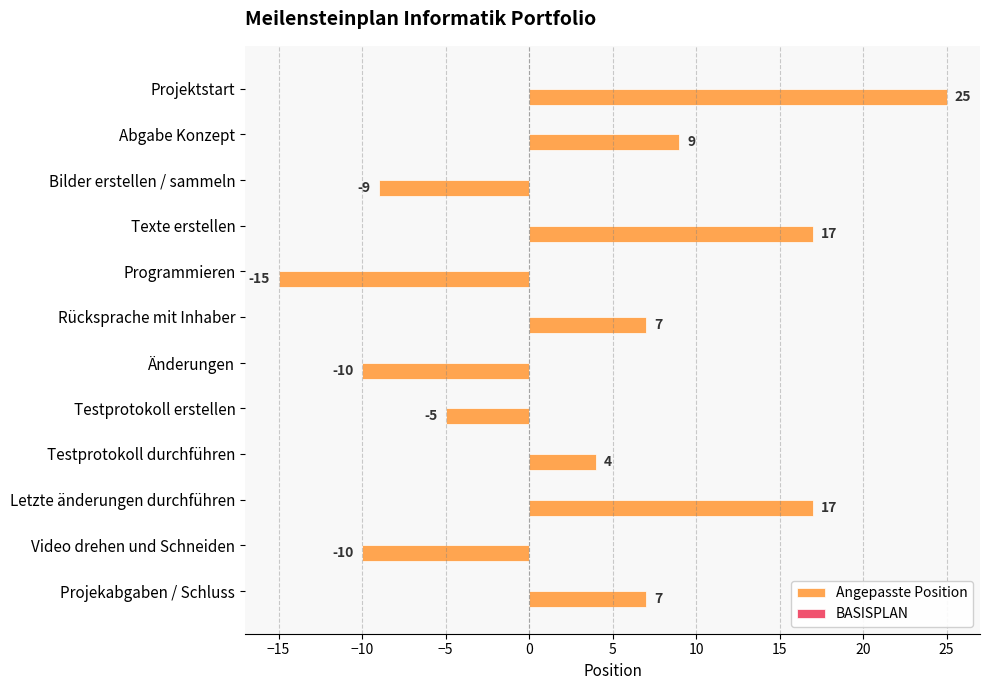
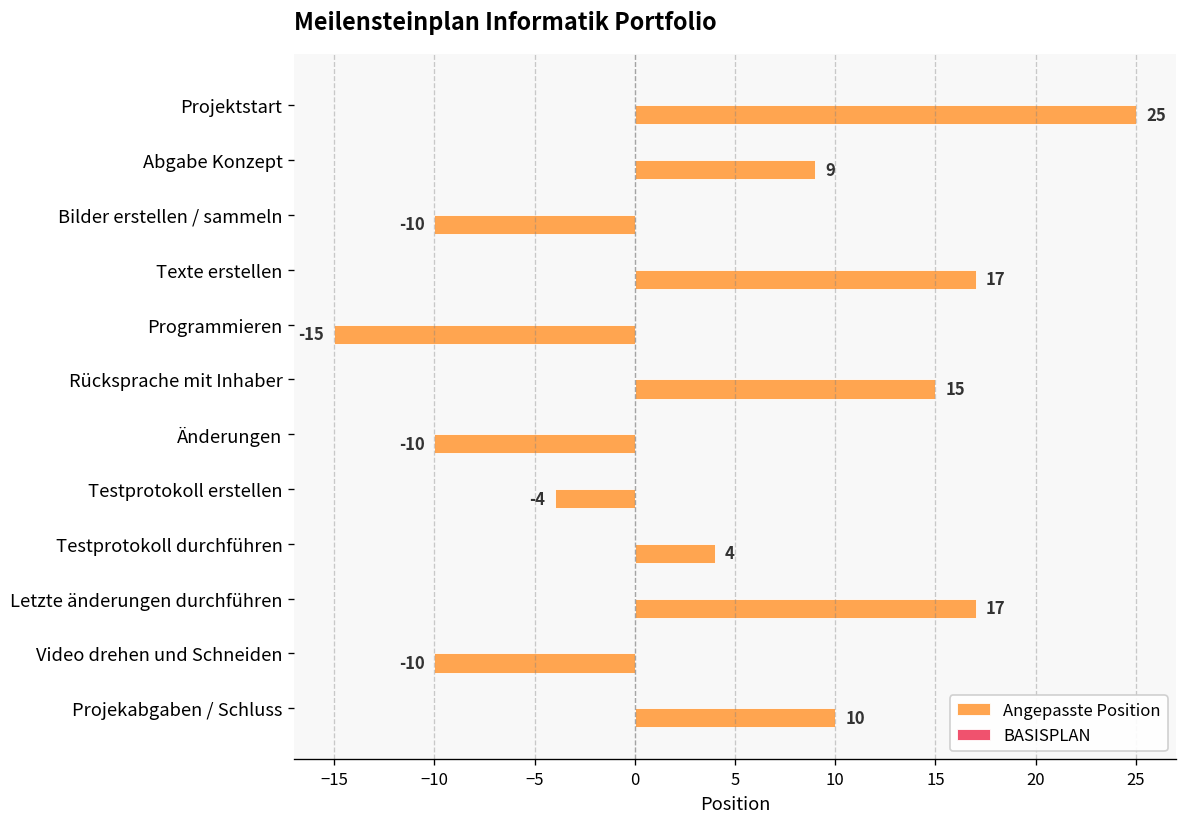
Angepasste Position, Bilder erstellen / sammeln: -9 -> -10
Angepasste Position, Rücksprache mit Inhaber: 7 -> 15
Angepasste Position, Testprotokoll erstellen: -5 -> -4
Angepasste Position, Projekabgaben / Schluss: 7 -> 10
